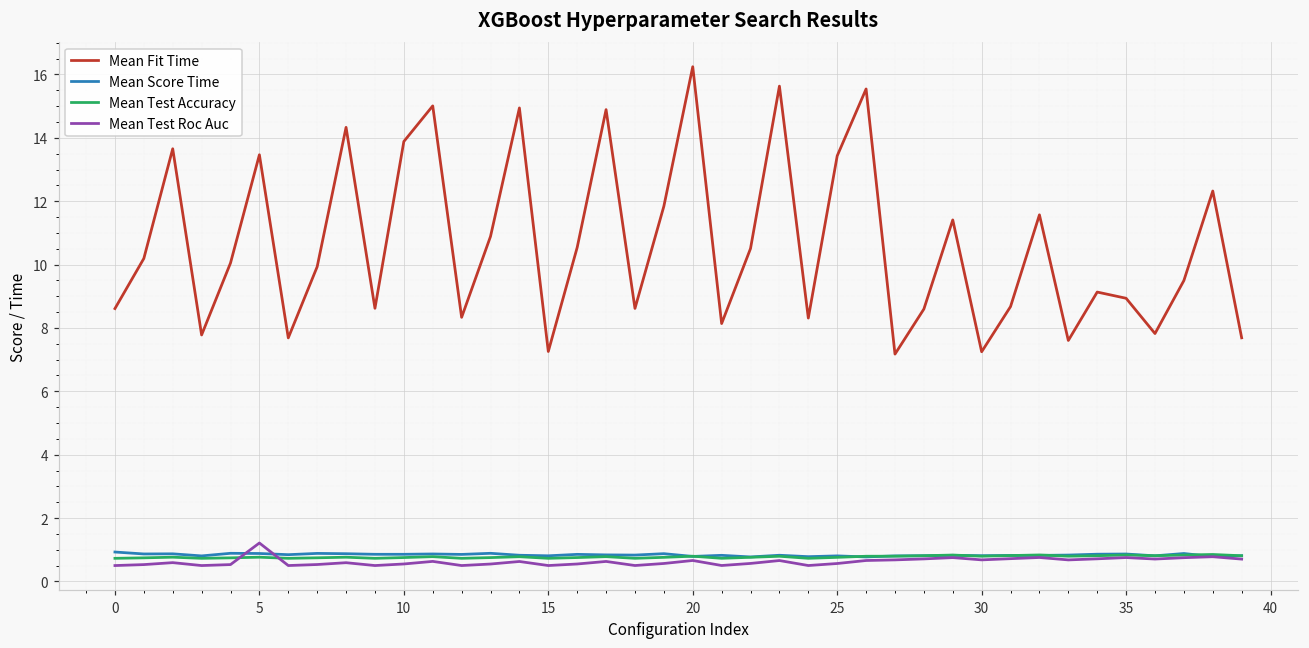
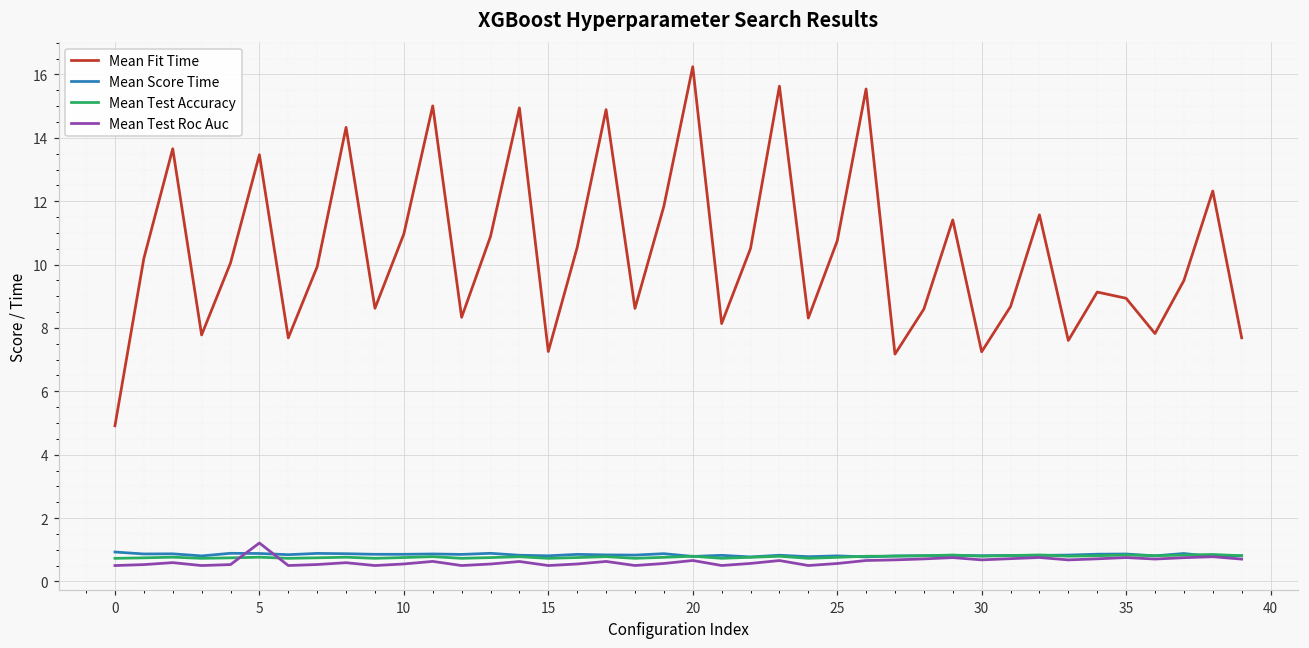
Mean Fit Time, 0: 8.6 -> 4.9
Mean Fit Time, 10: 13.9 -> 11.0
Mean Fit Time, 25: 13.4 -> 10.7
